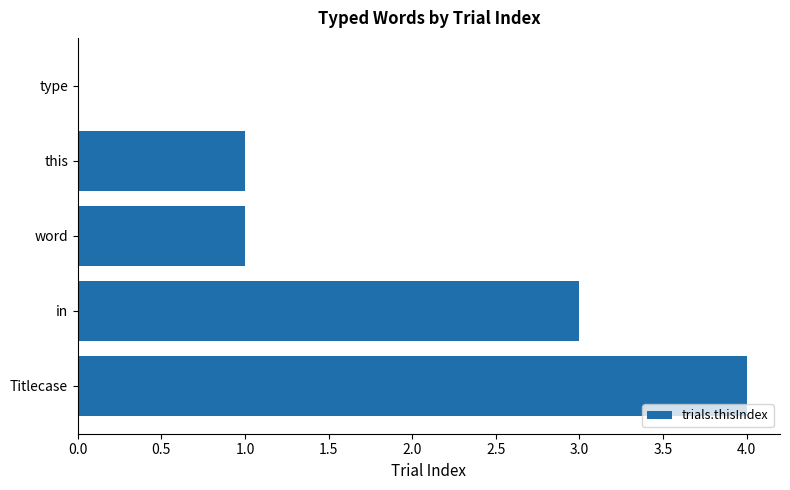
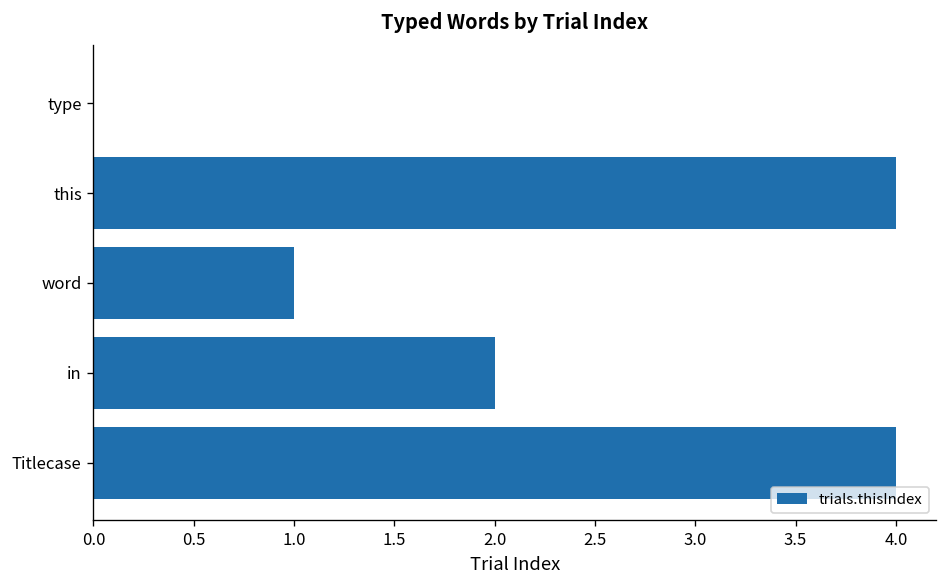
this: 1 -> 4
in: 3 -> 2
